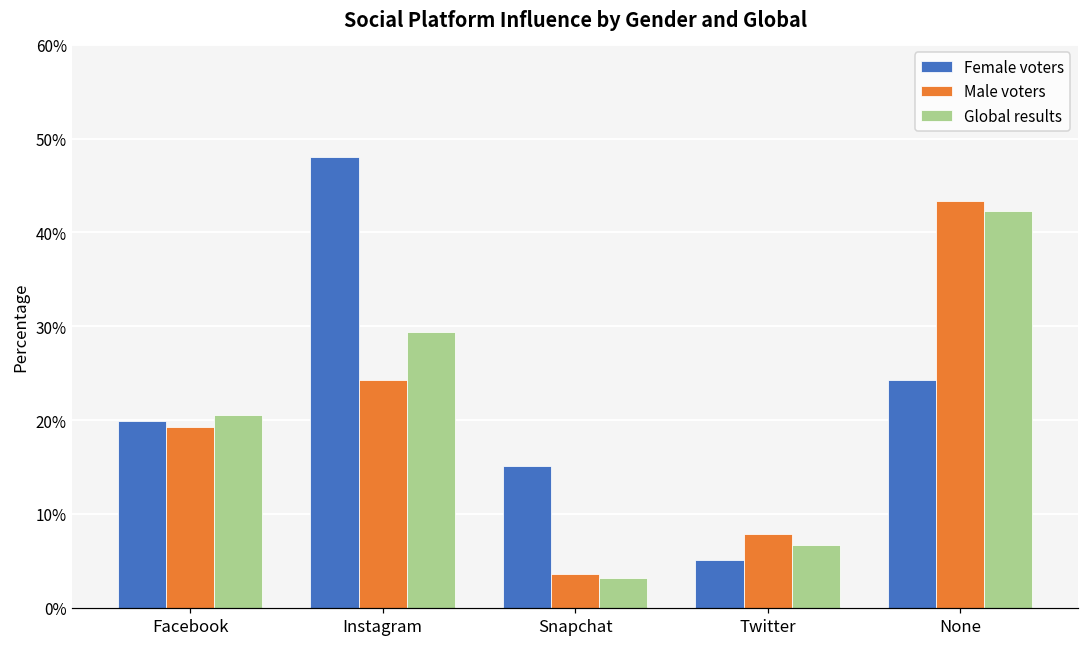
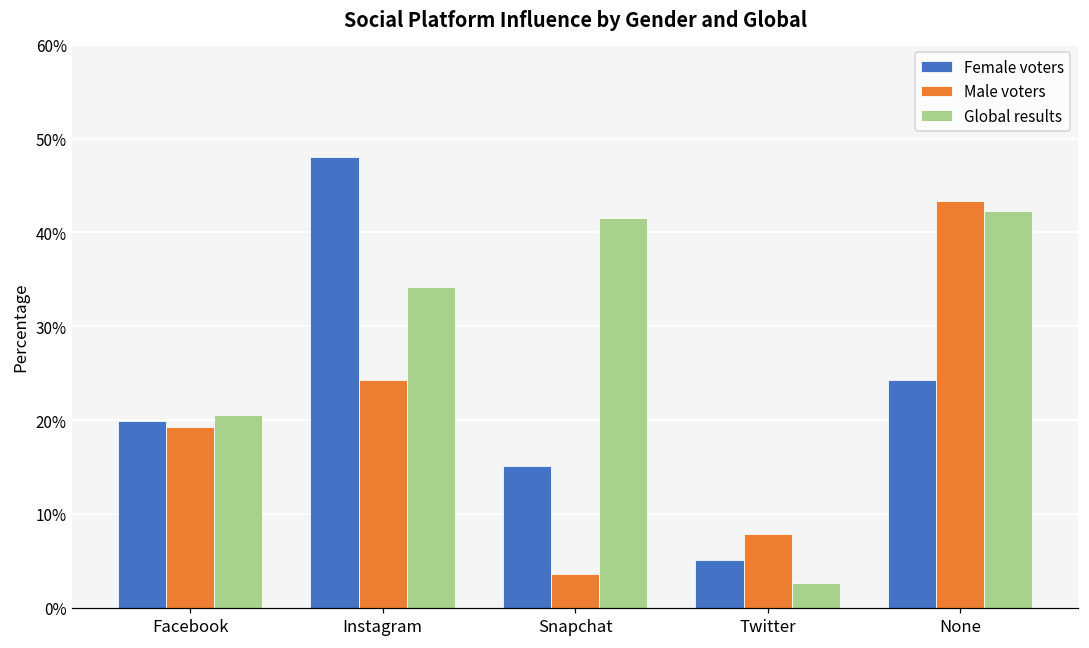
Global results, Instagram: 29% -> 34%
Global results, Snapchat: 3% -> 42%
Global results, Twitter: 7% -> 3%
